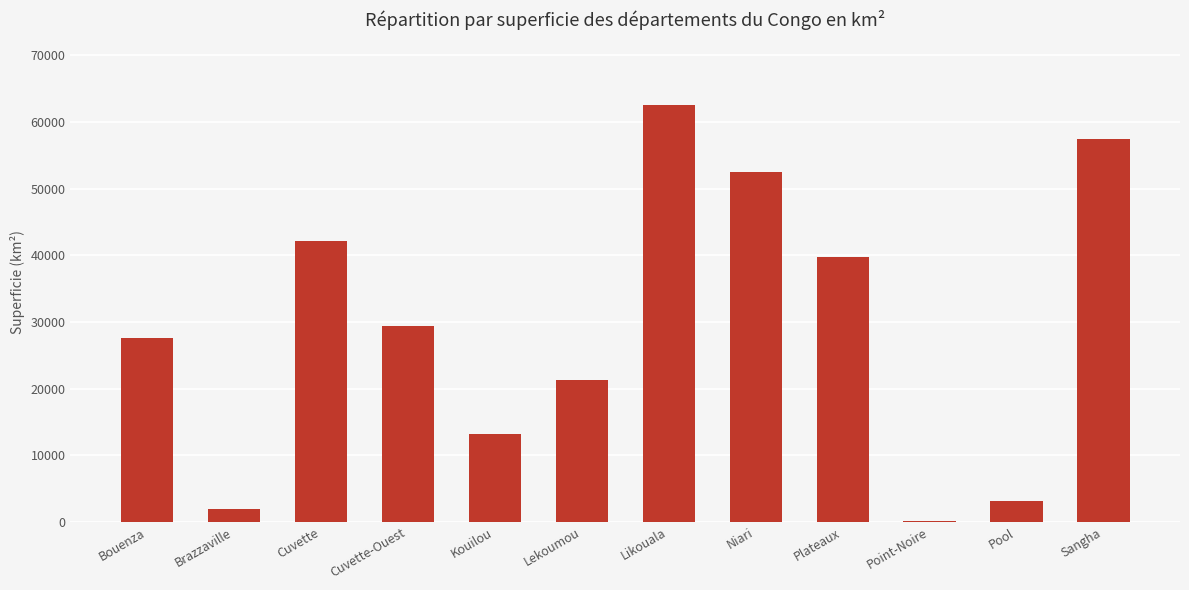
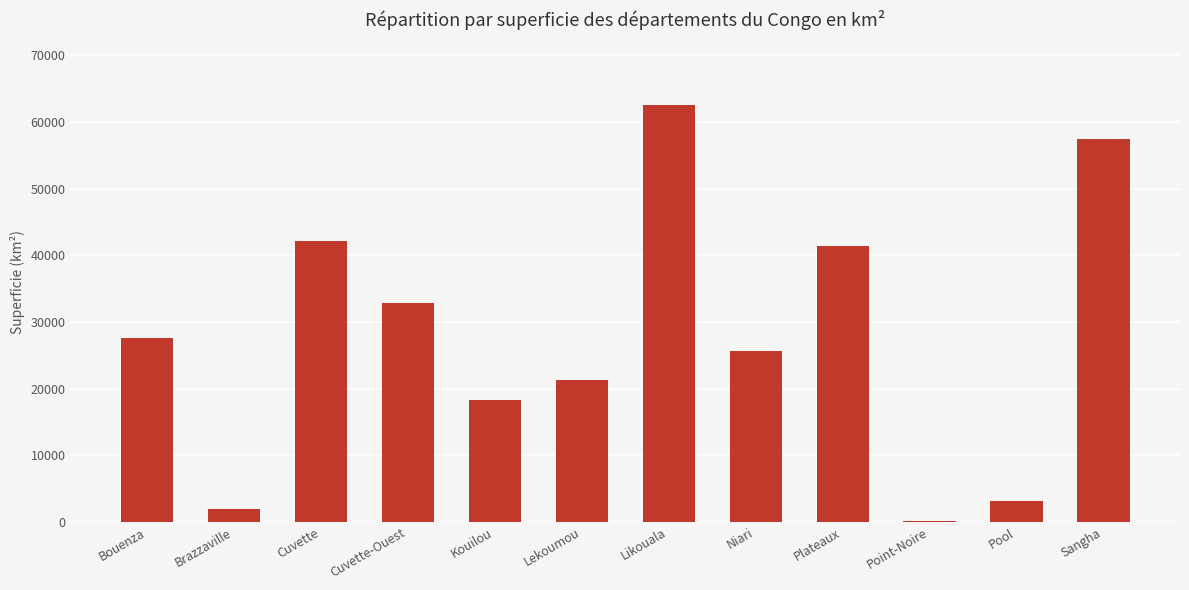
Cuvette-Ouest: 29000 -> 33000
Kouilou: 13000 -> 18000
Niari: 53000 -> 26000
Plateaux: 40000 -> 41000
